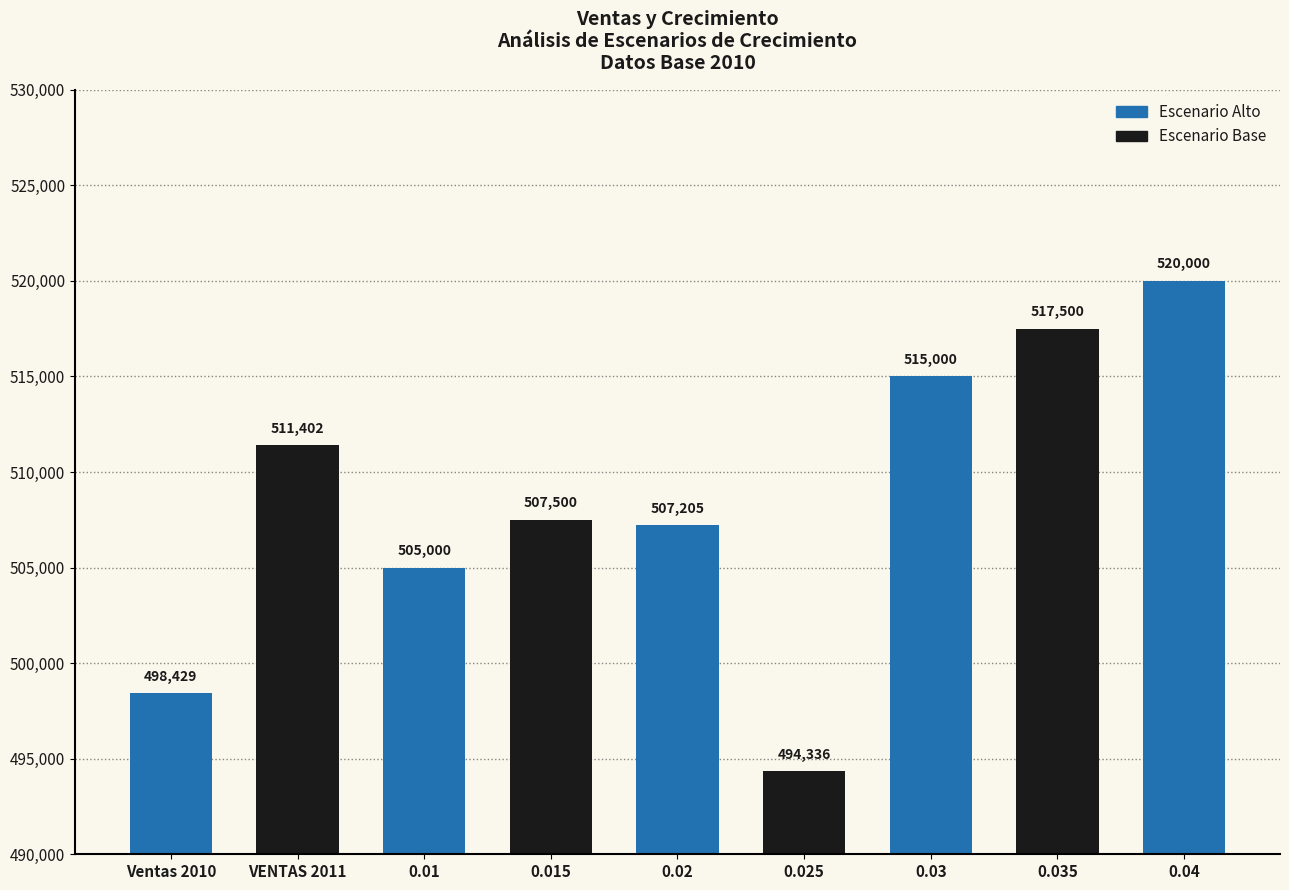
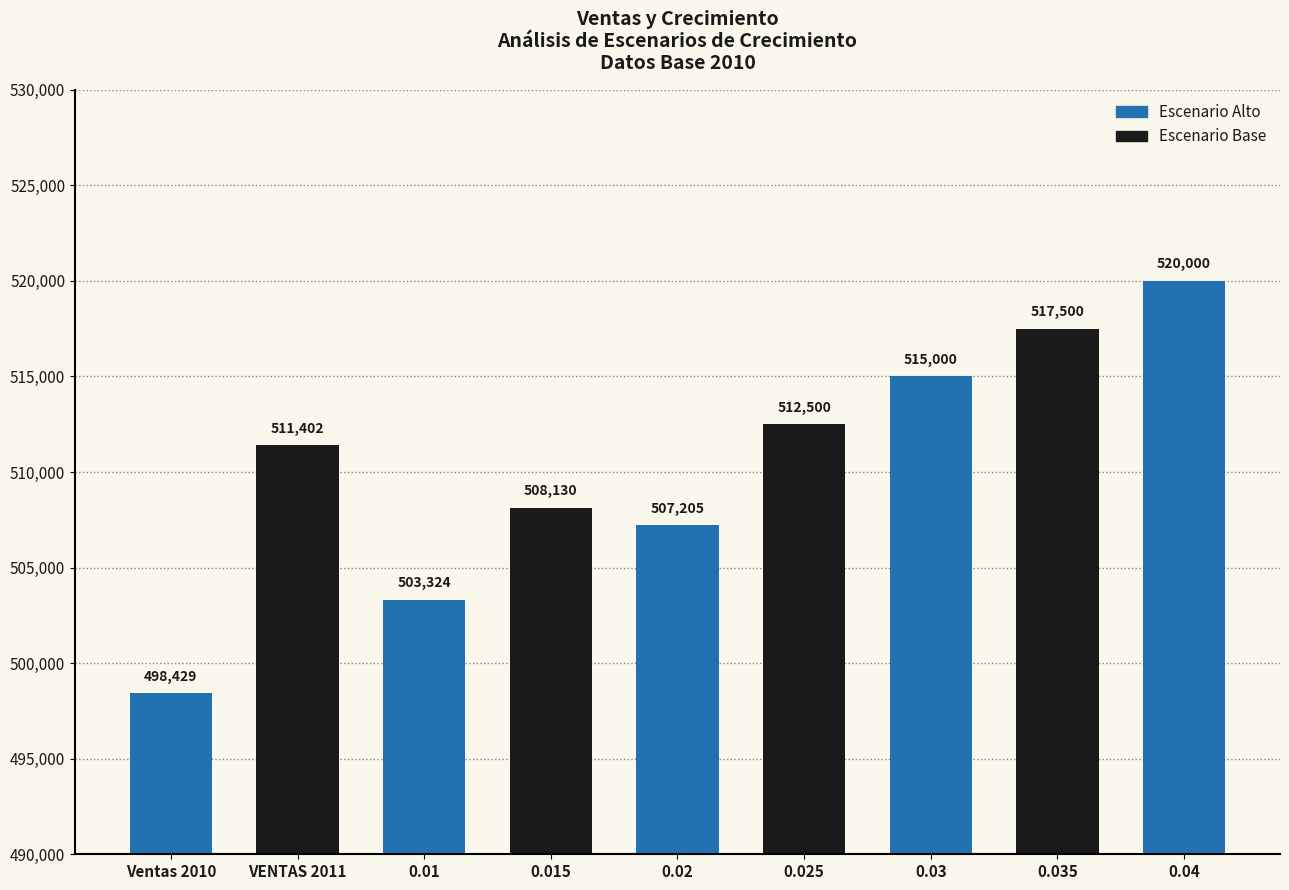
0.01: 505,000 -> 503,324
0.015: 507,500 -> 508,130
0.025: 494,336 -> 512,500
